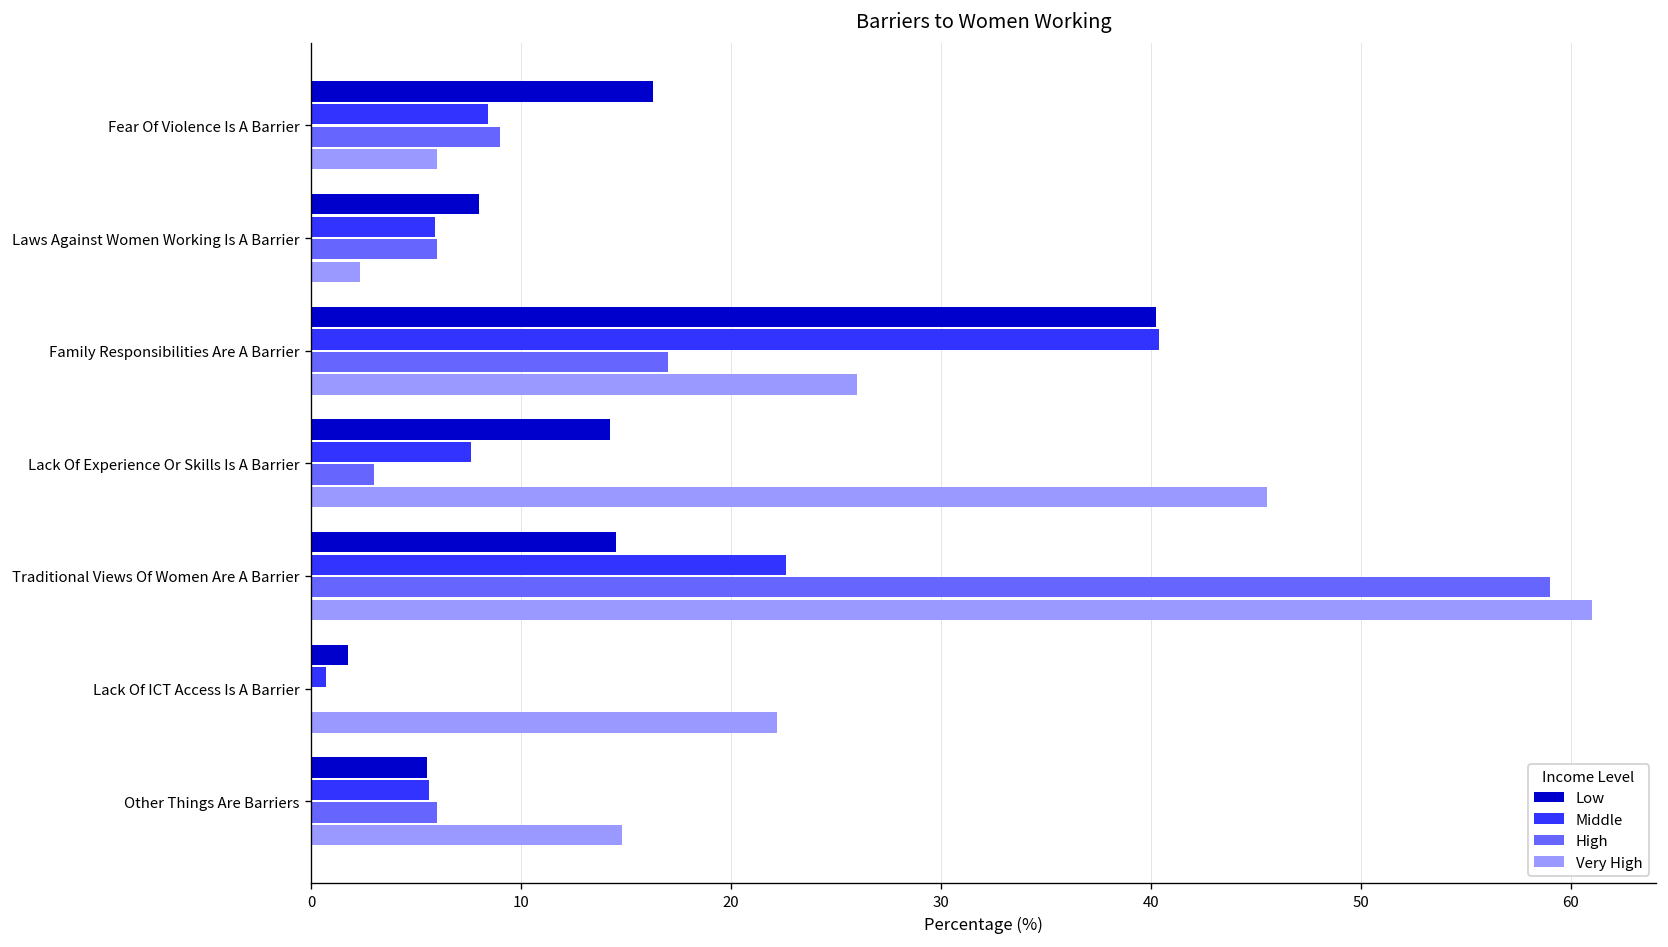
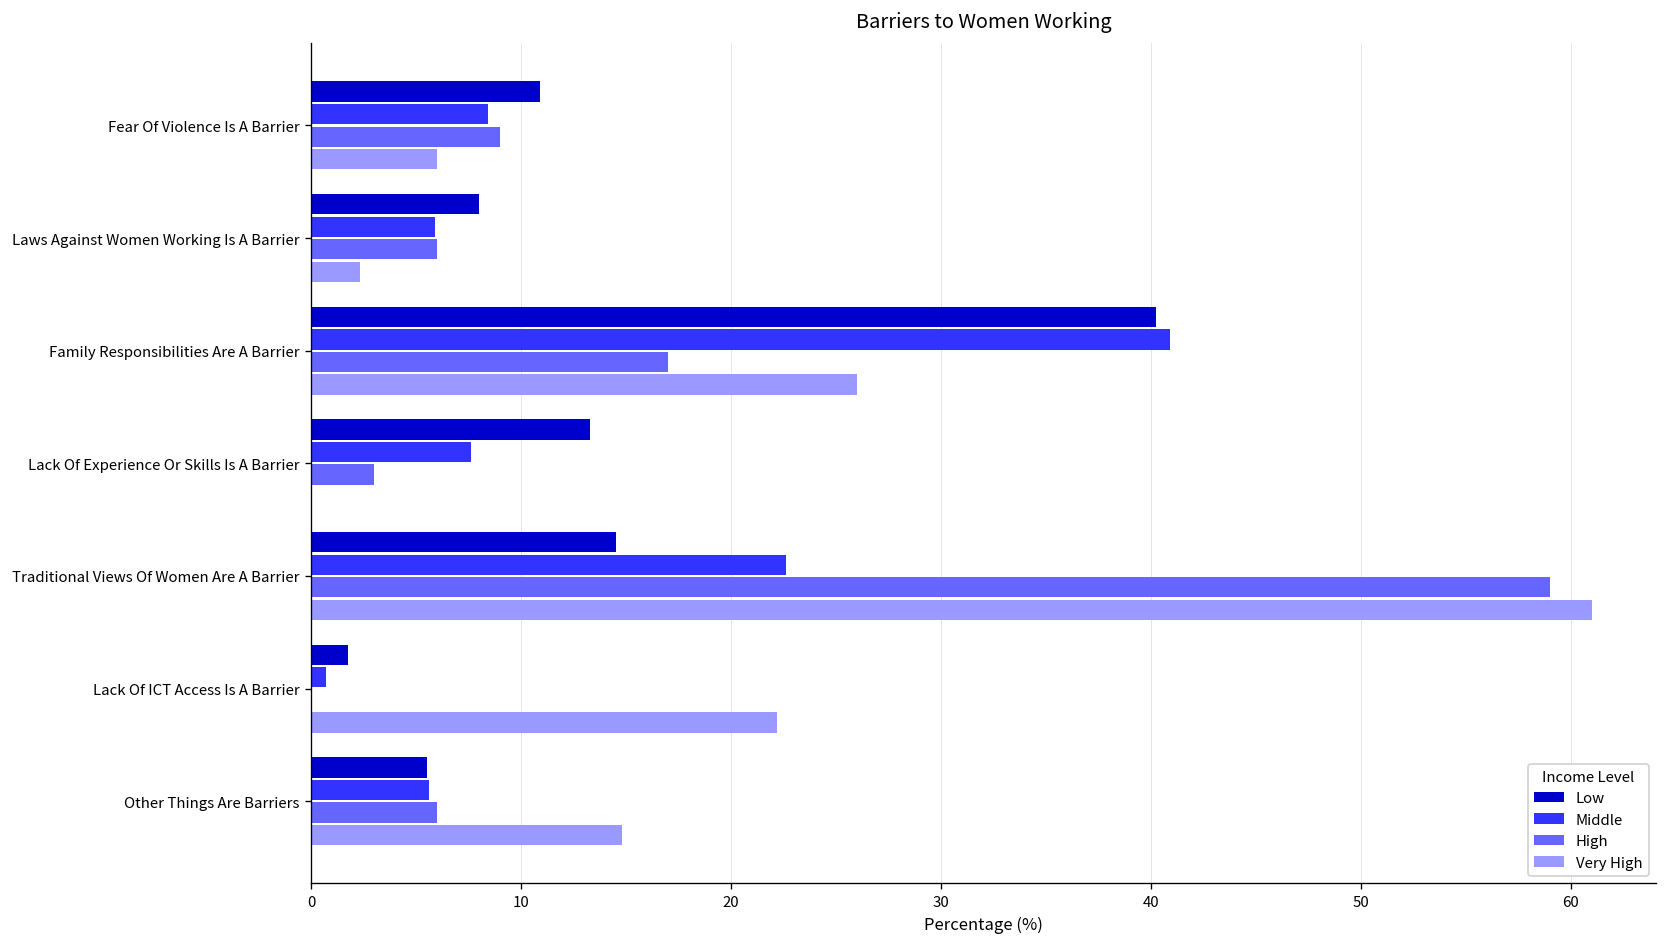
Low, Fear Of Violence Is A Barrier: 16.3 -> 10.9
Middle, Family Responsibilities Are A Barrier: 40.4 -> 40.9
Low, Lack Of Experience Or Skills Is A Barrier: 14.2 -> 13.3
Very High, Lack Of Experience Or Skills Is A Barrier: 45.5 -> 0.0
